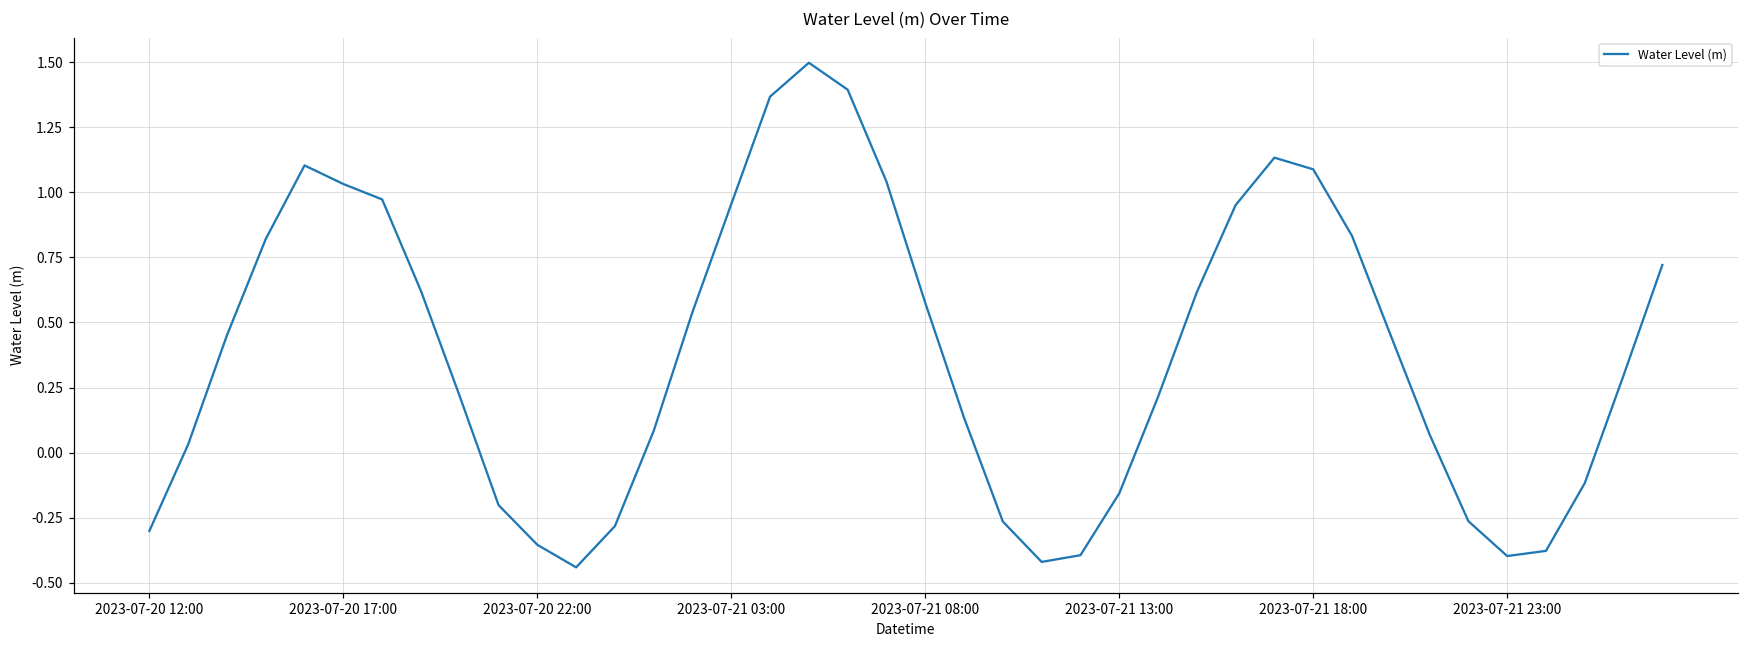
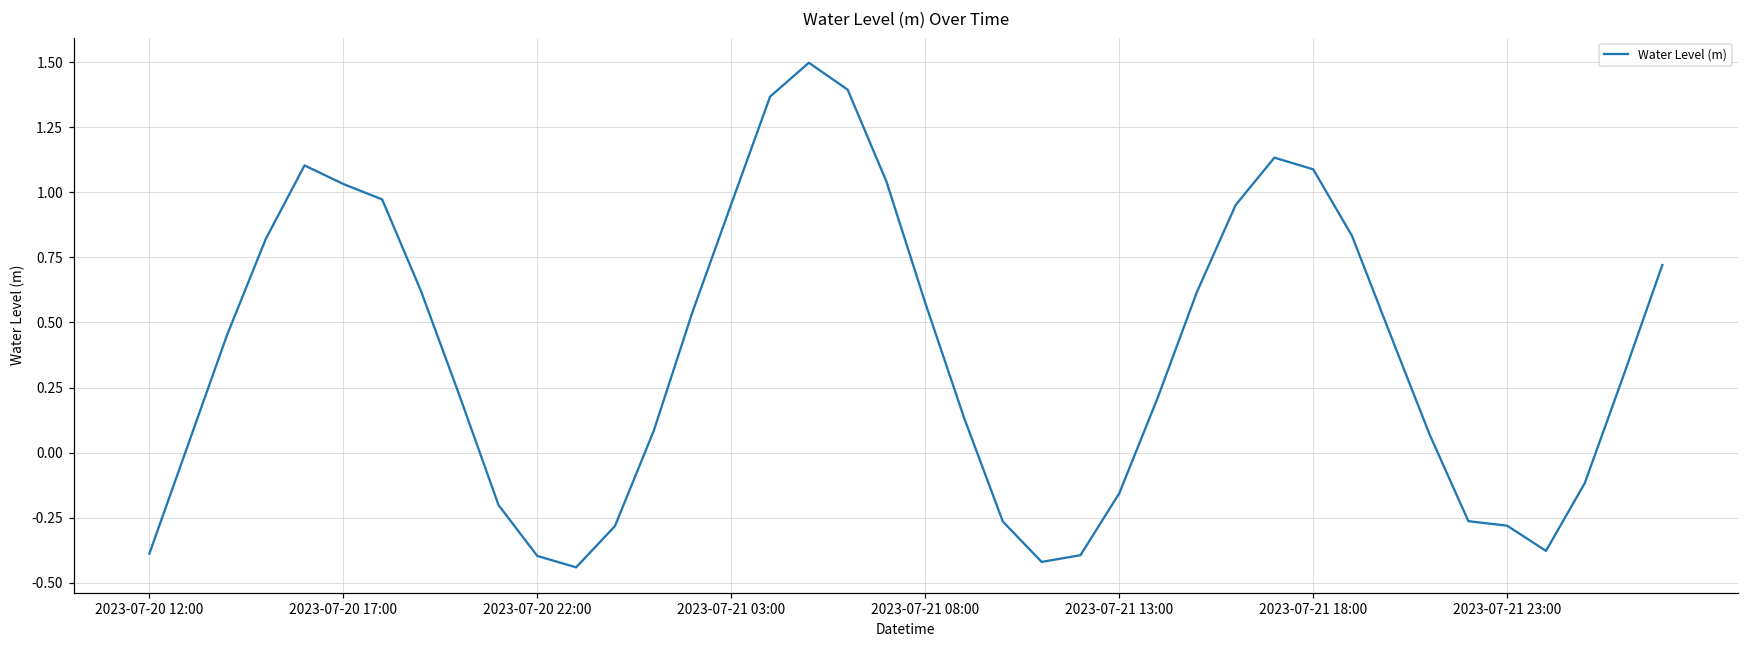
2023-07-20 12:00: -0.30 -> -0.39
2023-07-20 22:00: -0.35 -> -0.40
2023-07-21 23:00: -0.40 -> -0.28
